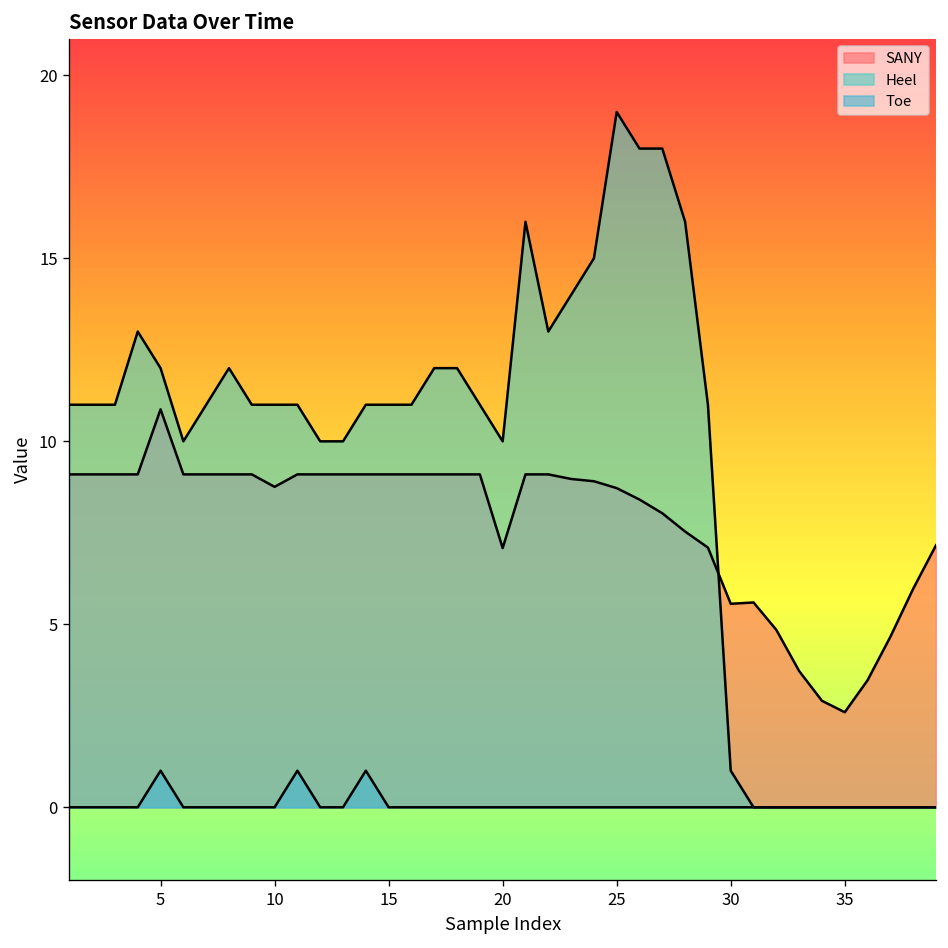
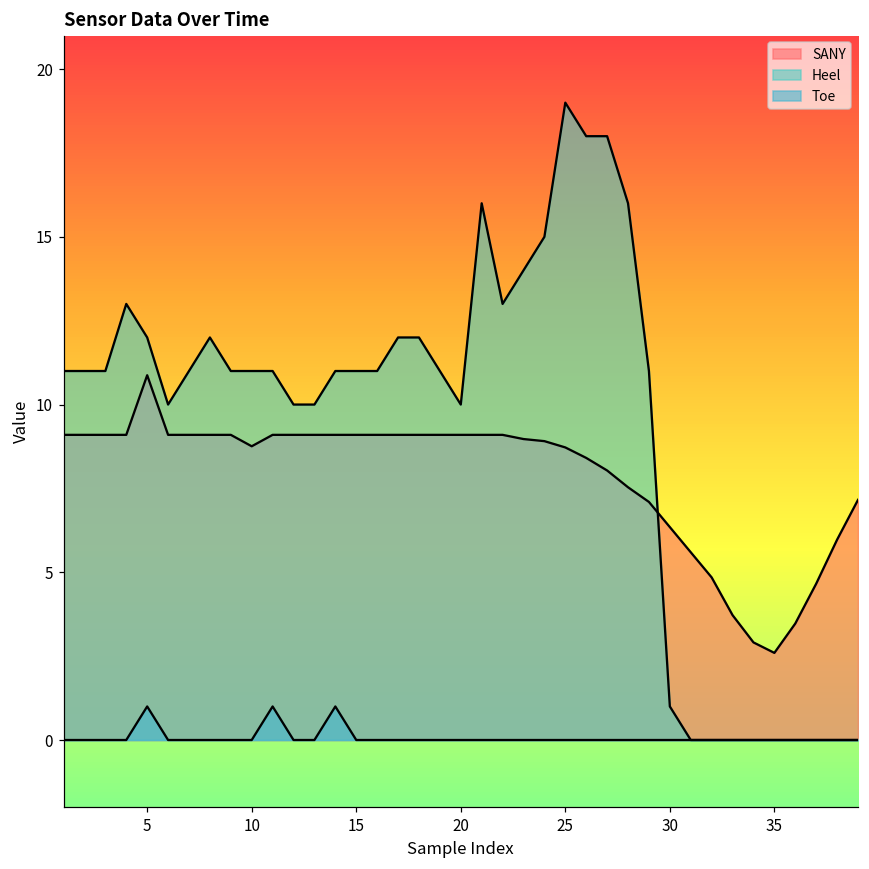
SANY, 20: 7.1 -> 9.1
SANY, 30: 5.6 -> 6.3
